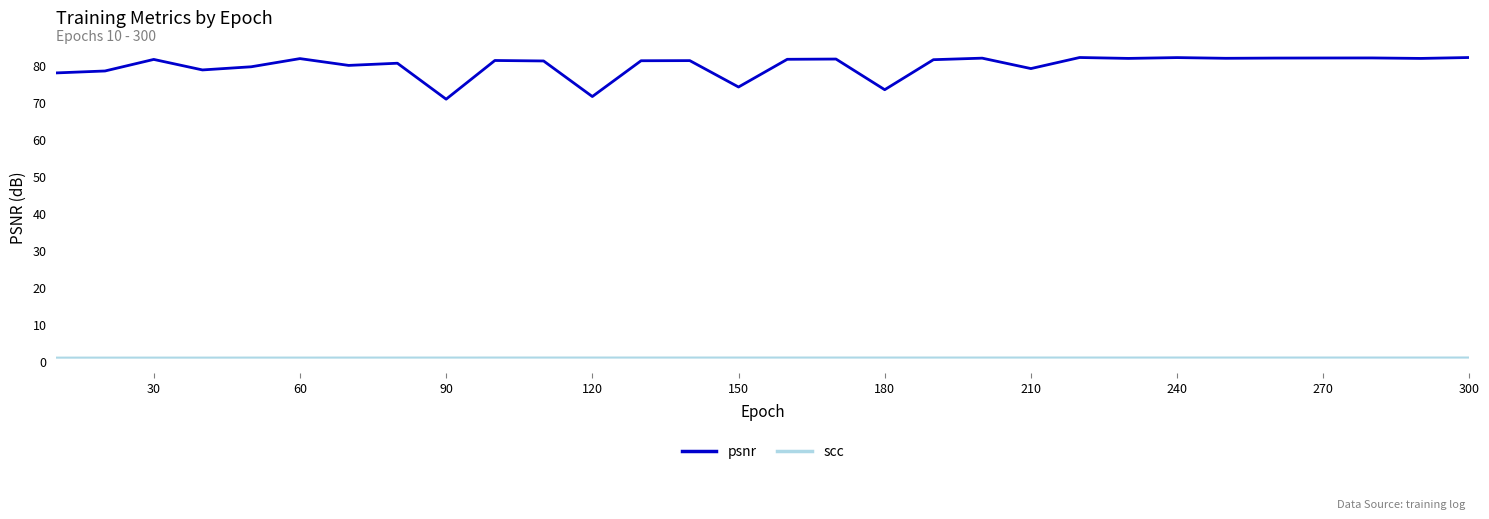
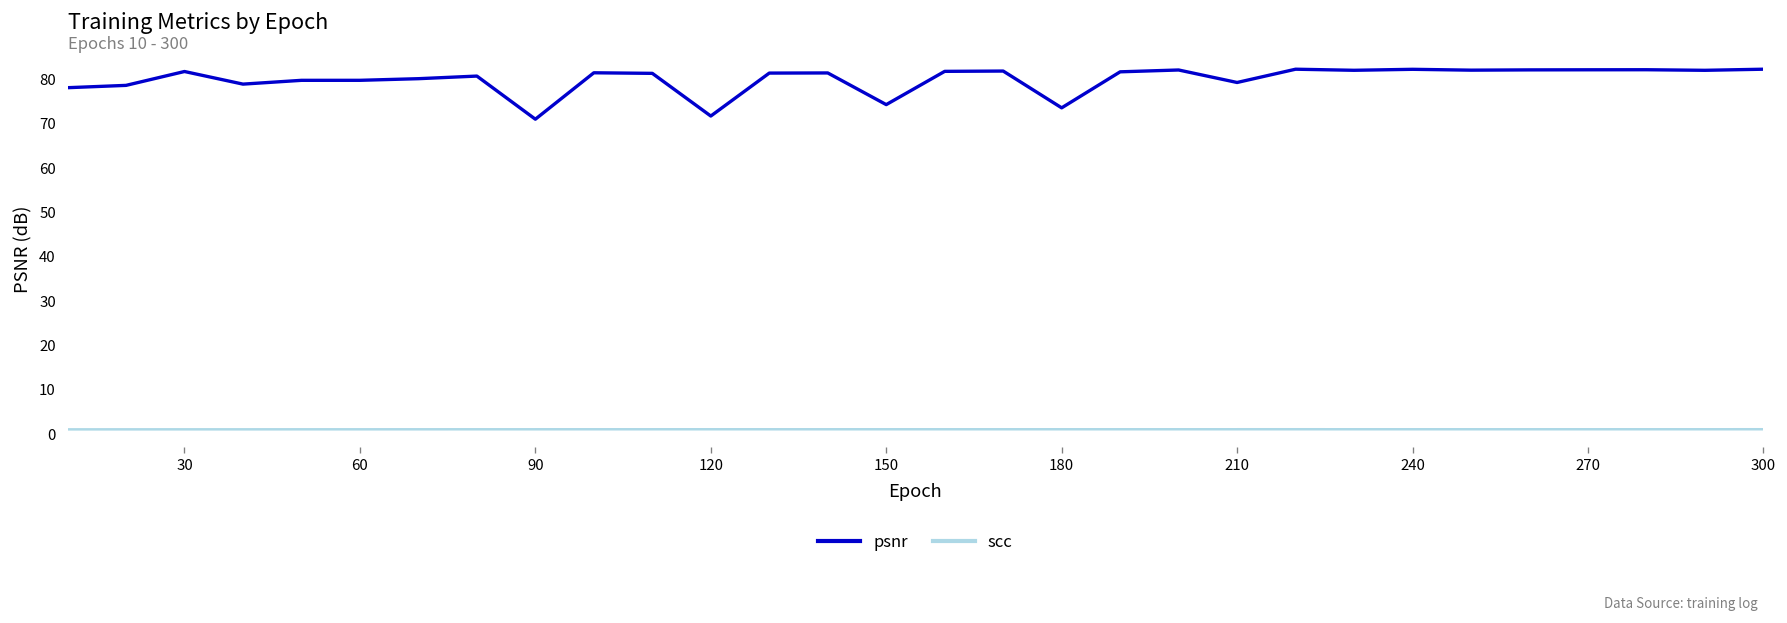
psnr, 60: 82 -> 80
